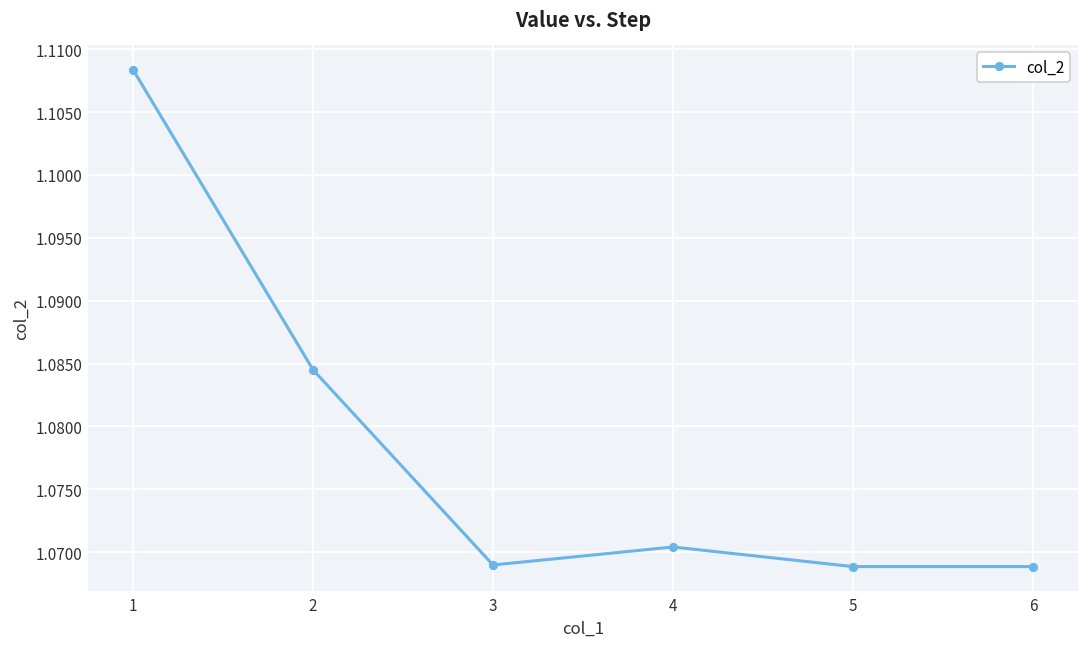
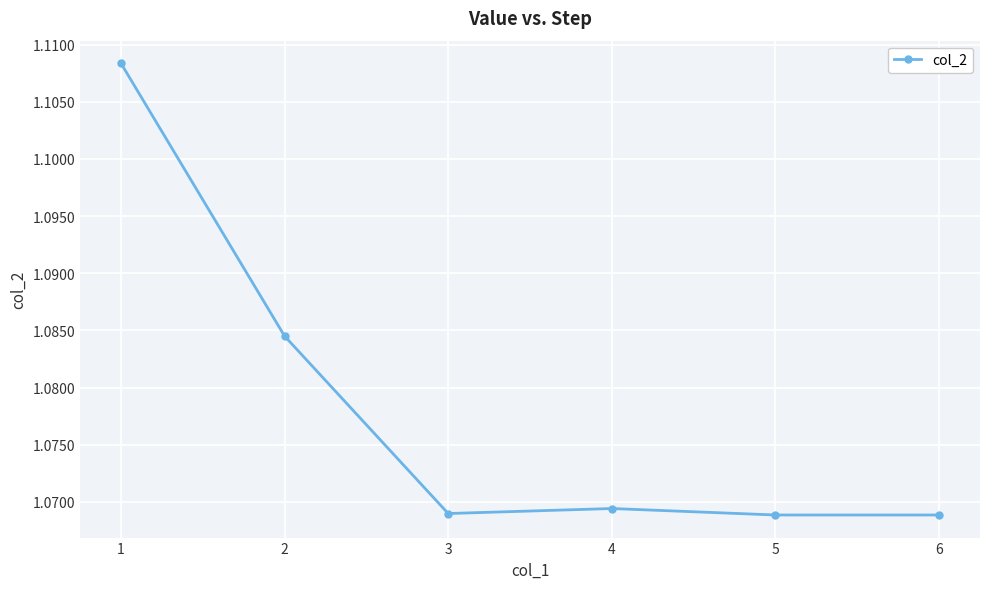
4: 1.0704 -> 1.0694
